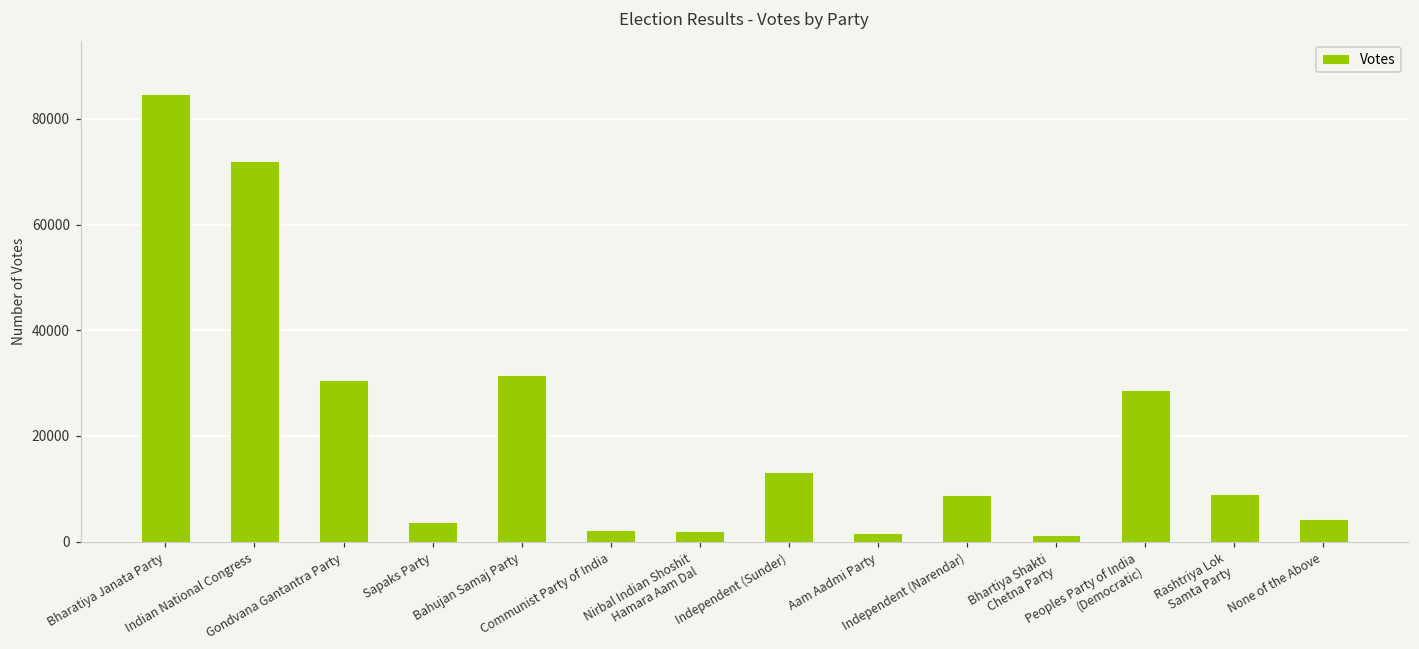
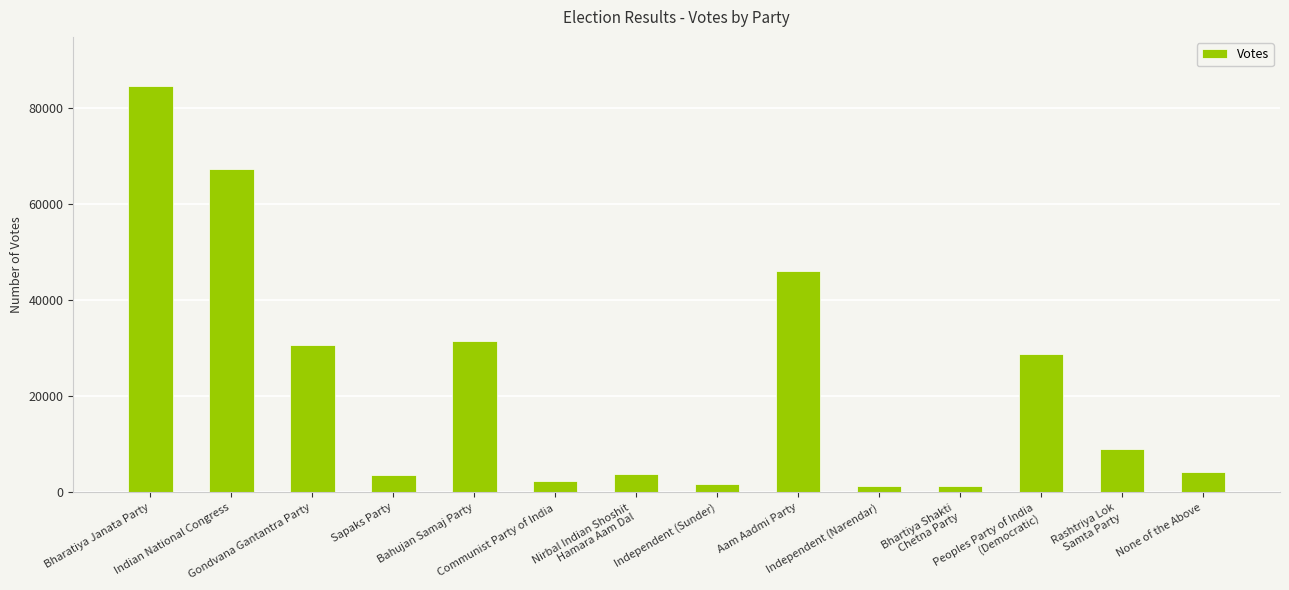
Indian National Congress: 72000 -> 67000
Nirbal Indian Shoshit Hamara Aam Dal: 2000 -> 4000
Independent (Sunder): 13000 -> 2000
Aam Aadmi Party: 2000 -> 46000
Independent (Narendar): 9000 -> 1000
